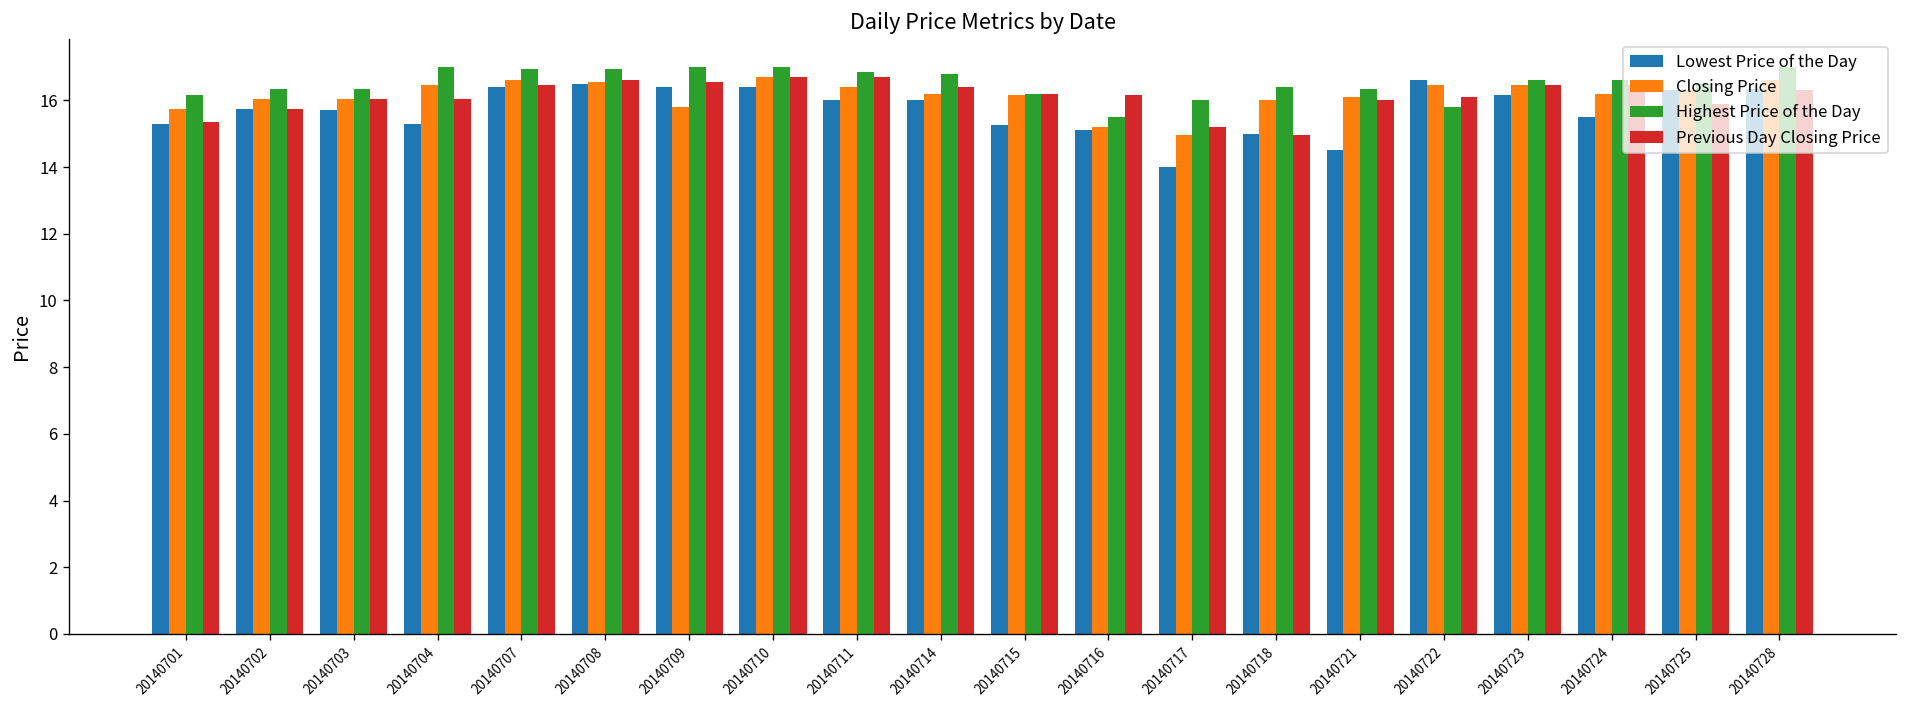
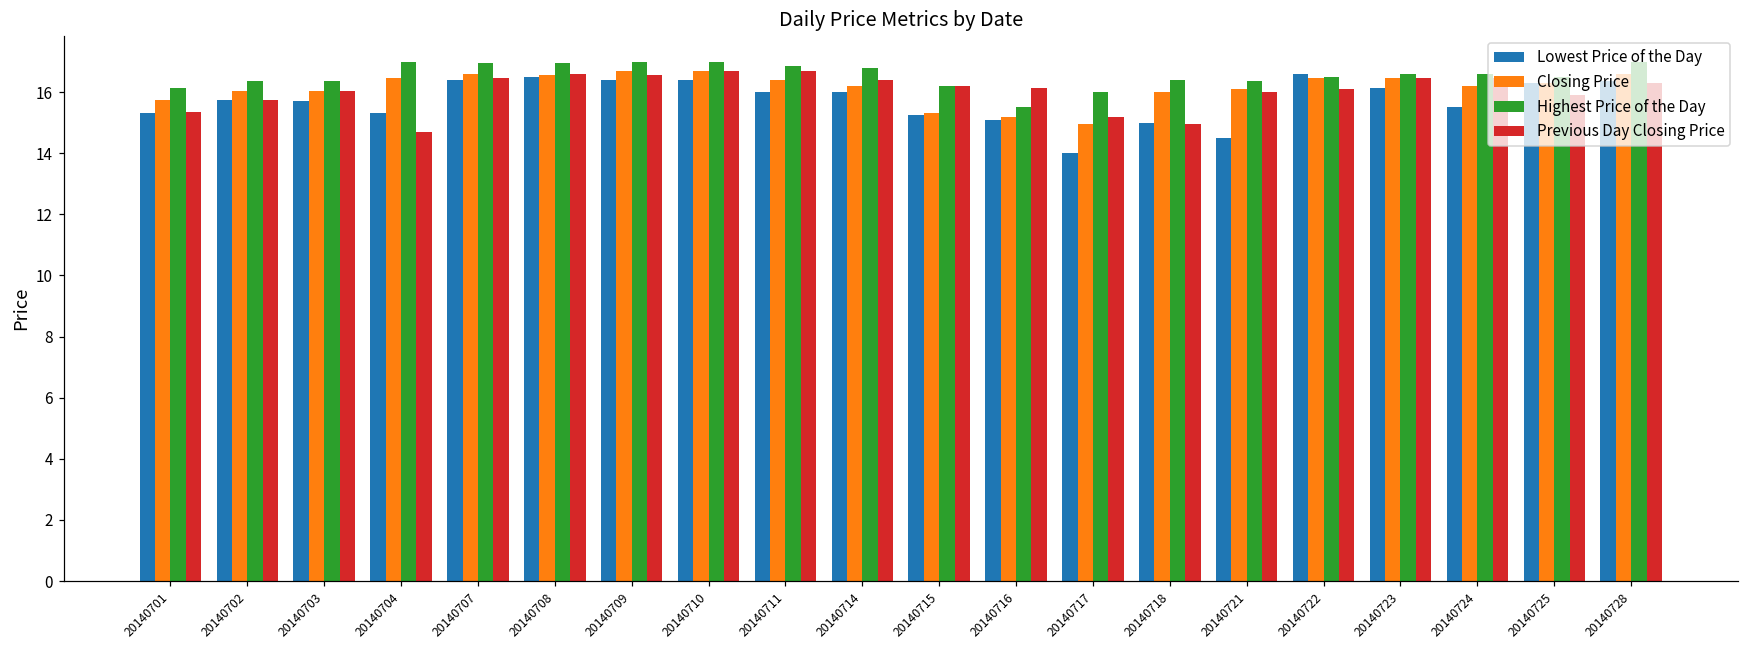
Previous Day Closing Price, 20140704: 16.1 -> 14.7
Closing Price, 20140709: 15.8 -> 16.7
Closing Price, 20140715: 16.2 -> 15.3
Highest Price of the Day, 20140722: 15.8 -> 16.5
